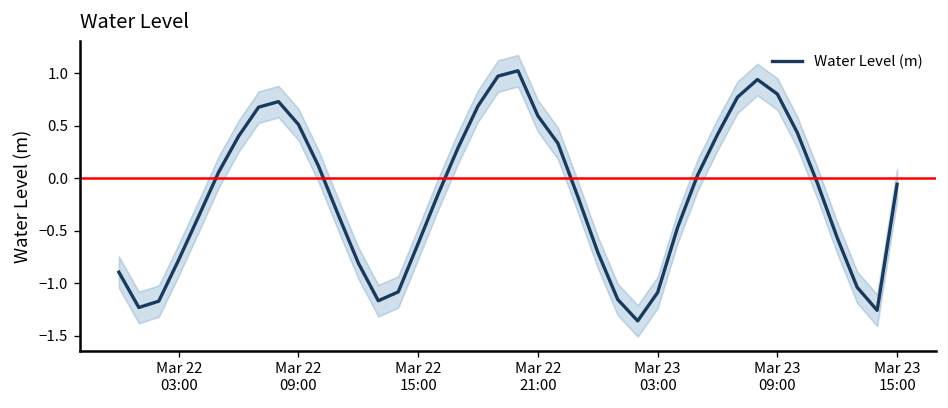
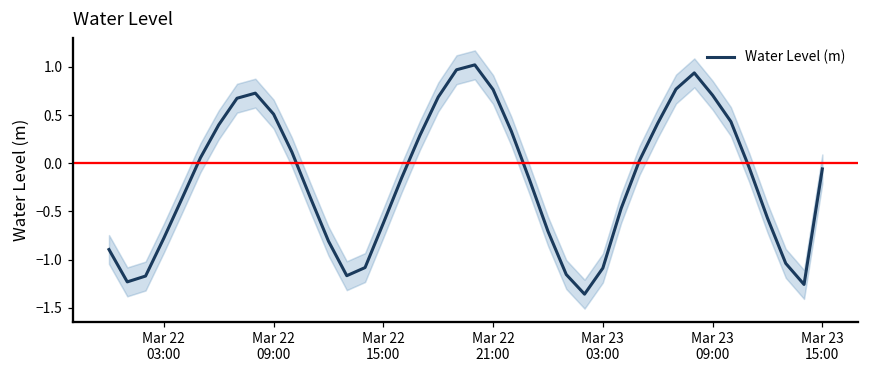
Water Level (m), Mar 22 21:00: 0.6 -> 0.8
Water Level (m), Mar 23 09:00: 0.8 -> 0.7
